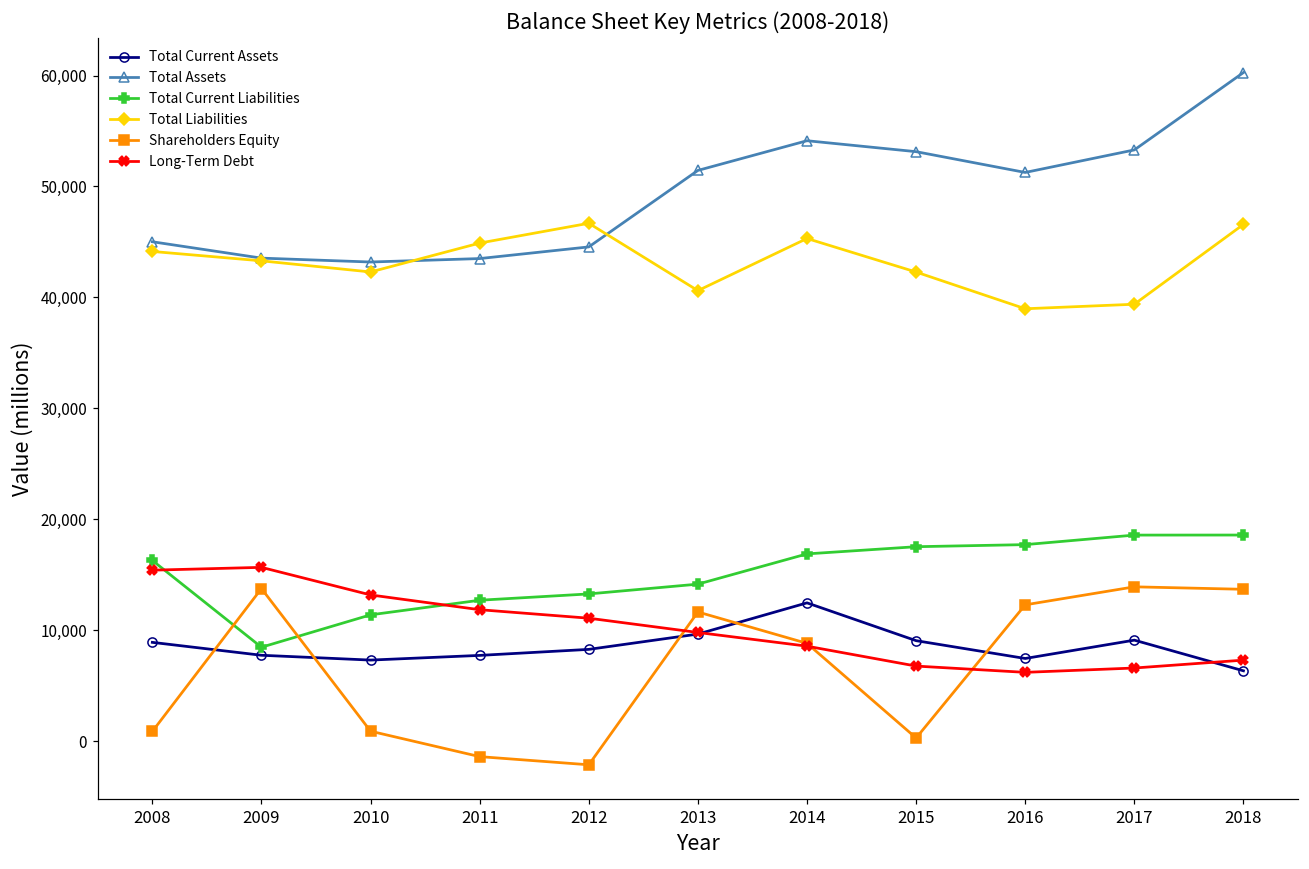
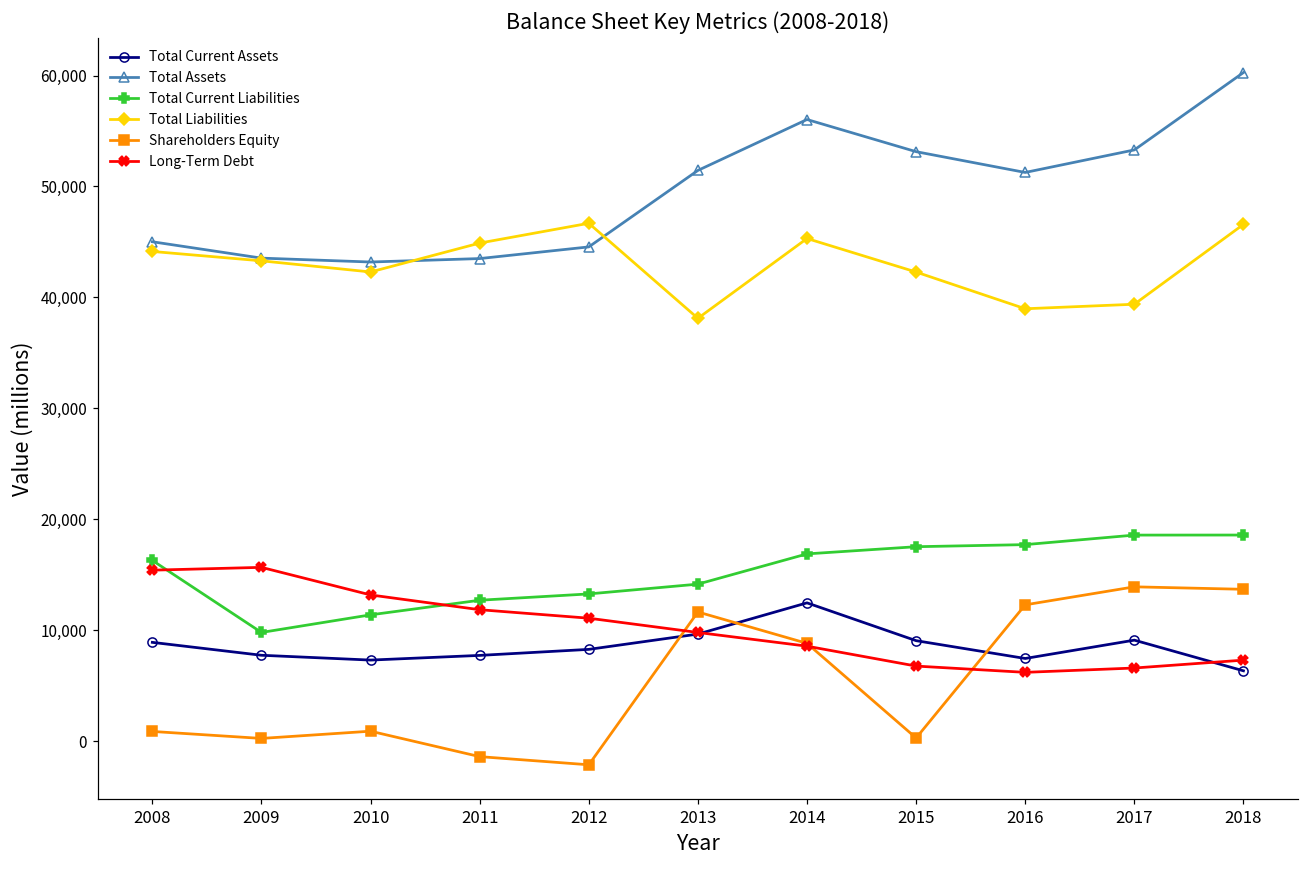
Total Current Liabilities, 2009: 8,500 -> 9,800
Shareholders Equity, 2009: 13,800 -> 200
Total Liabilities, 2013: 40,600 -> 38,100
Total Assets, 2014: 54,100 -> 56,000
